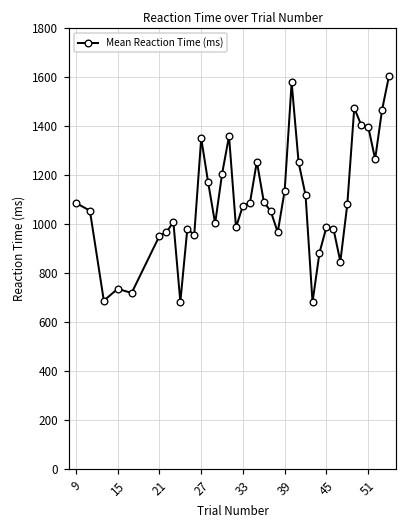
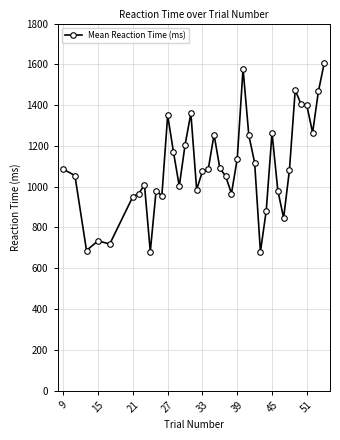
45: 990 -> 1260
